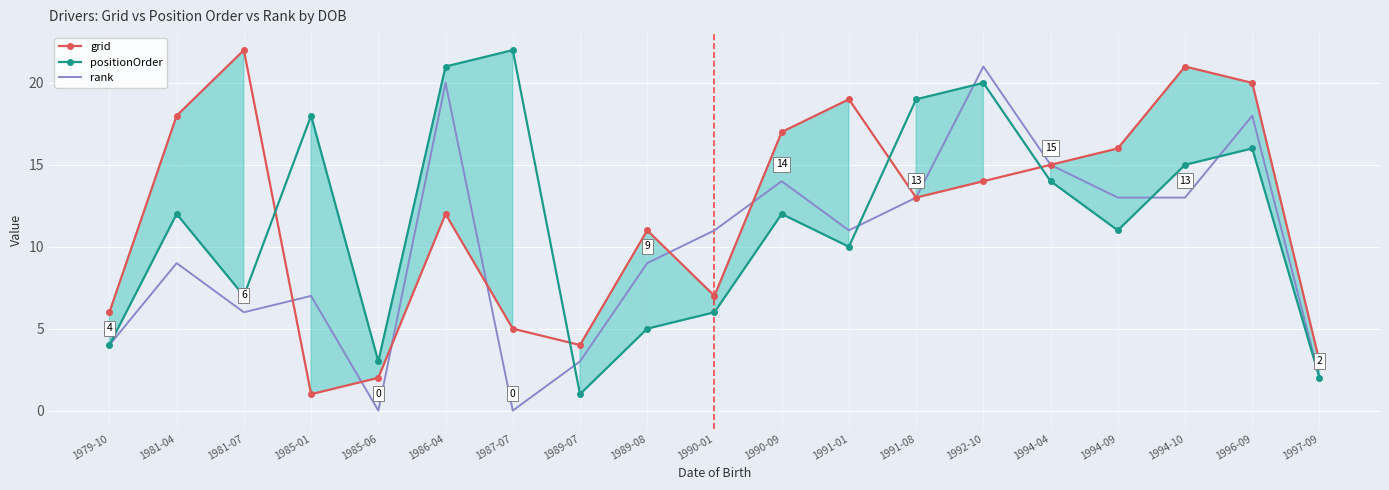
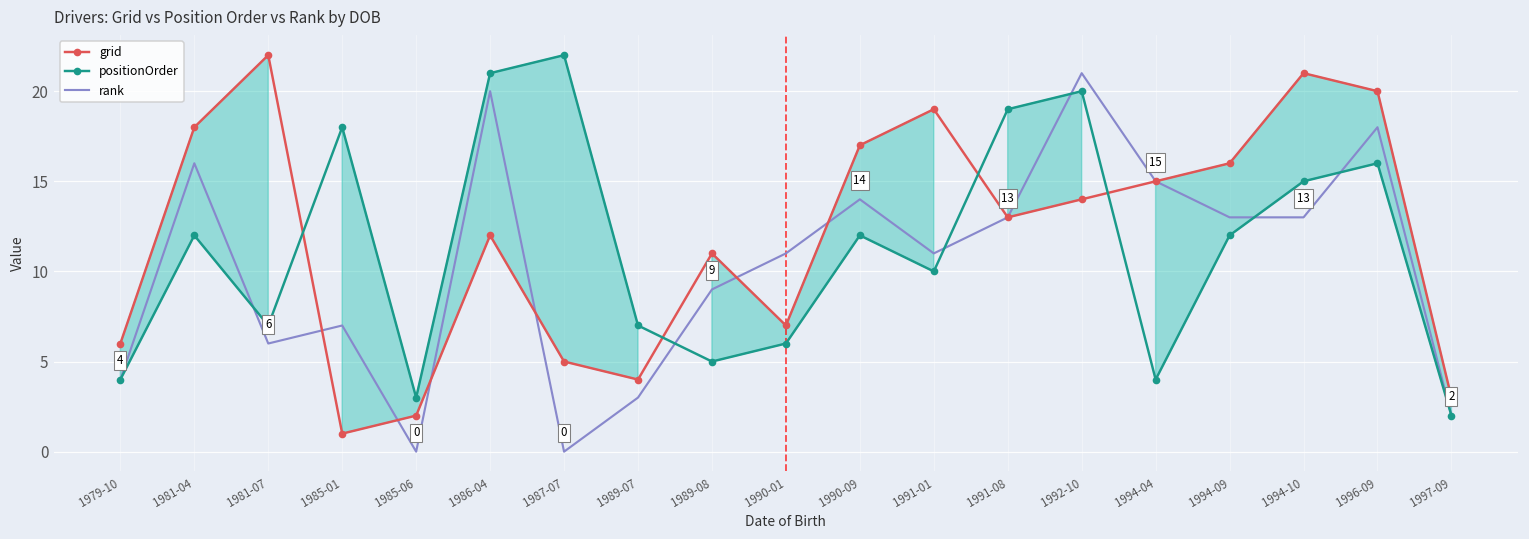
rank, 1981-04: 9 -> 16
positionOrder, 1989-07: 1 -> 7
positionOrder, 1994-04: 14 -> 4
positionOrder, 1994-09: 11 -> 12
